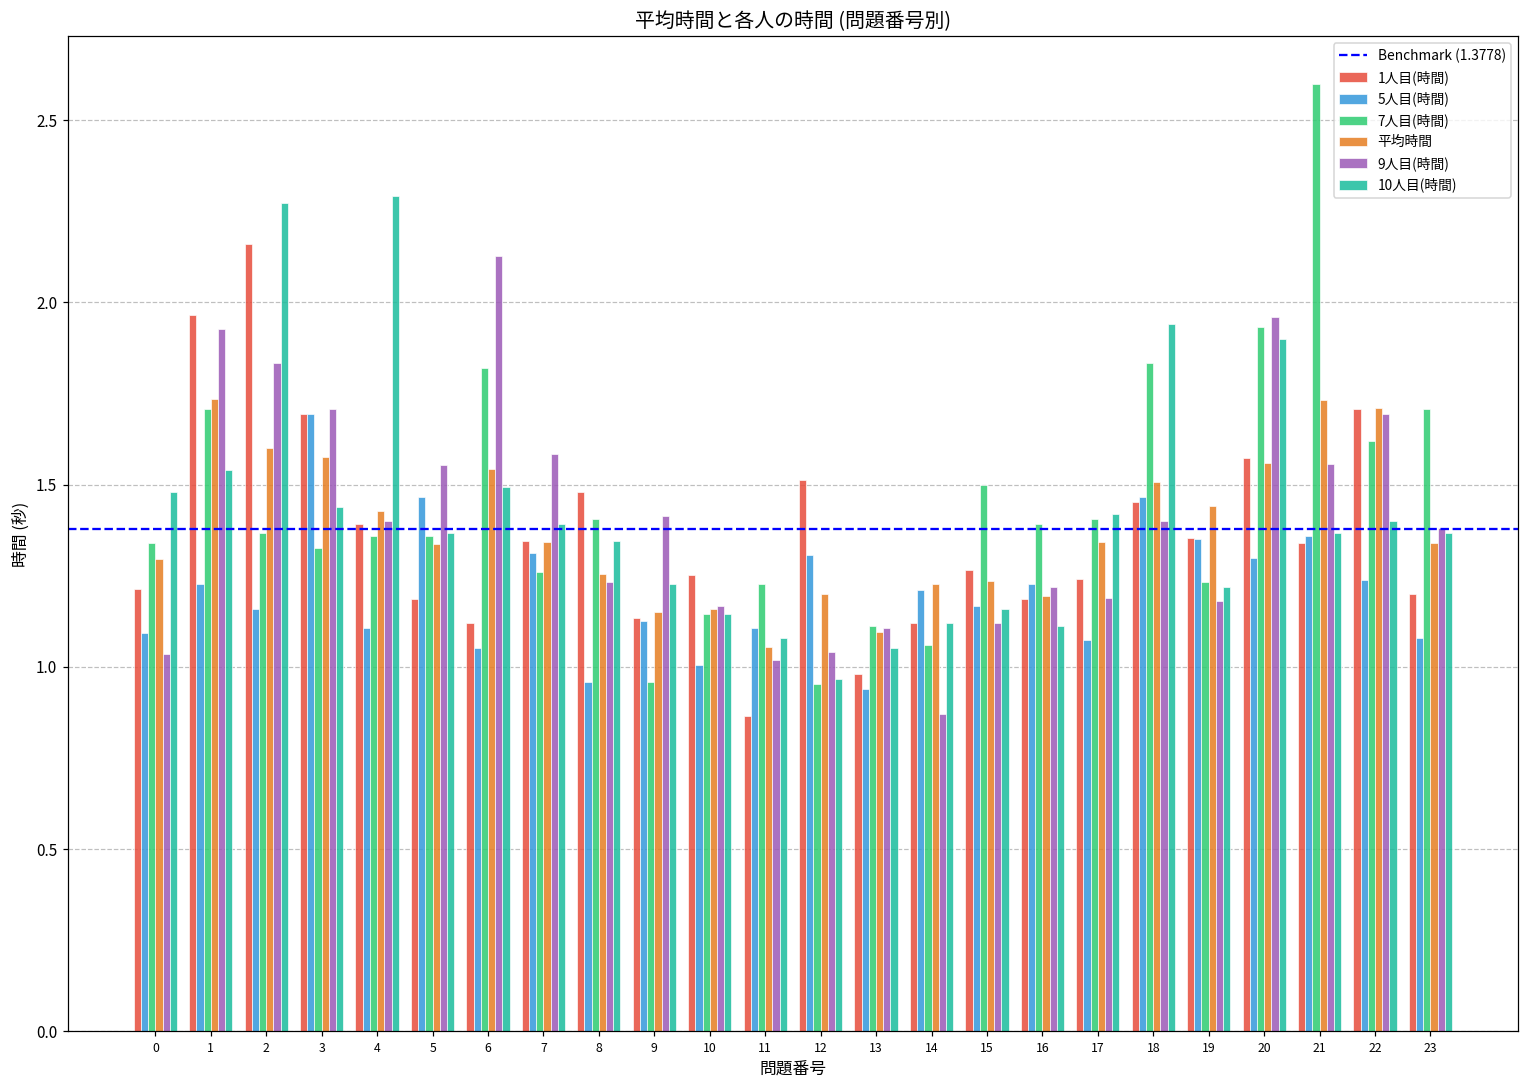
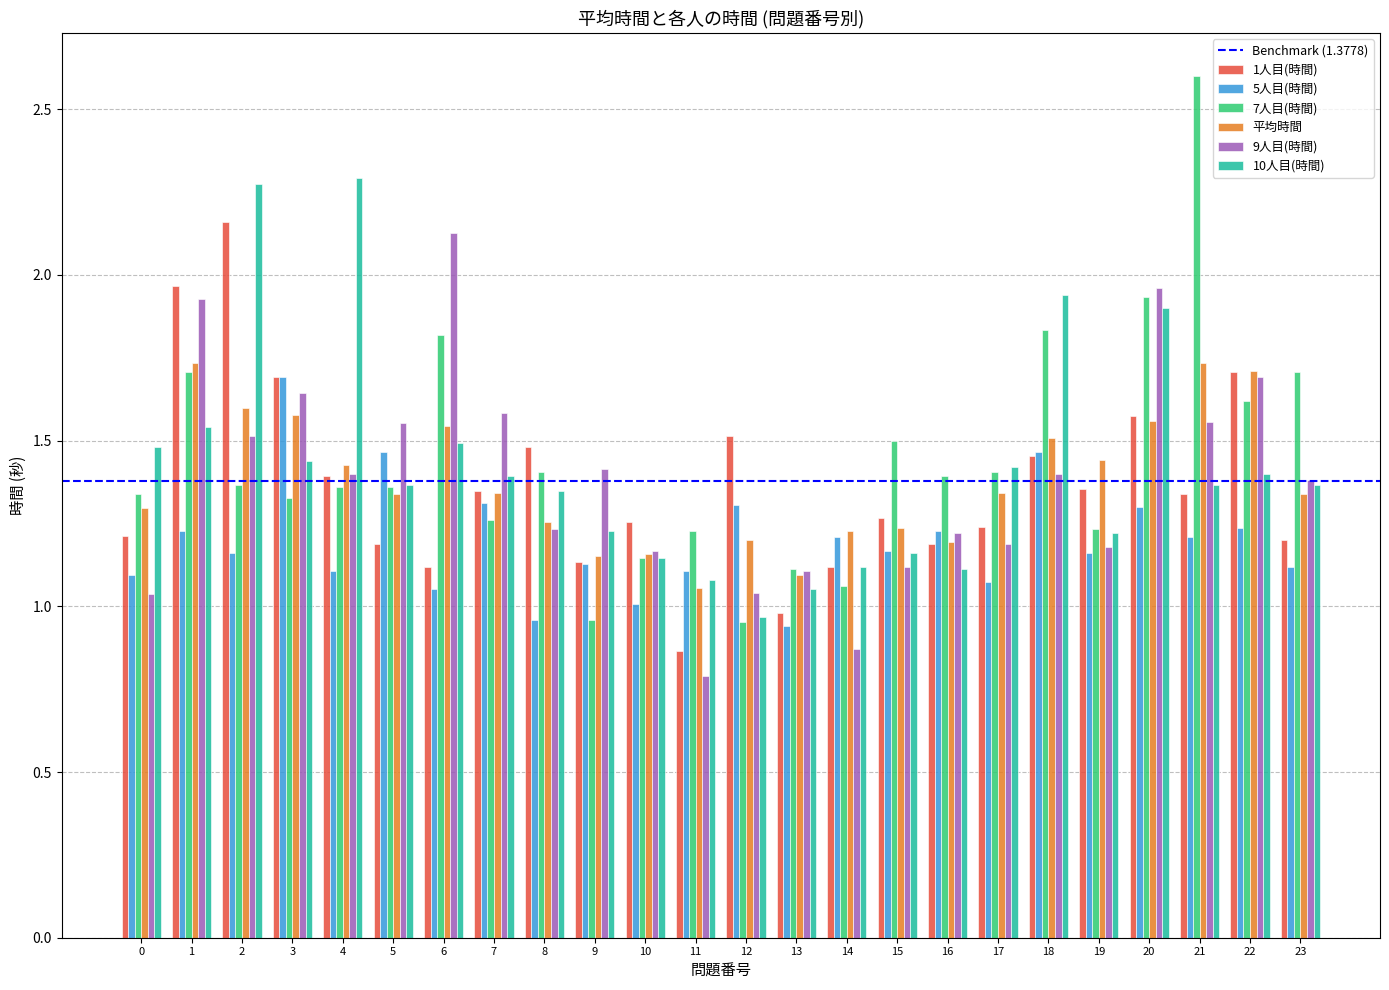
9人目(時間), 2: 1.83 -> 1.51
9人目(時間), 3: 1.71 -> 1.64
9人目(時間), 11: 1.02 -> 0.79
5人目(時間), 19: 1.35 -> 1.16
5人目(時間), 21: 1.36 -> 1.21
5人目(時間), 23: 1.08 -> 1.12
